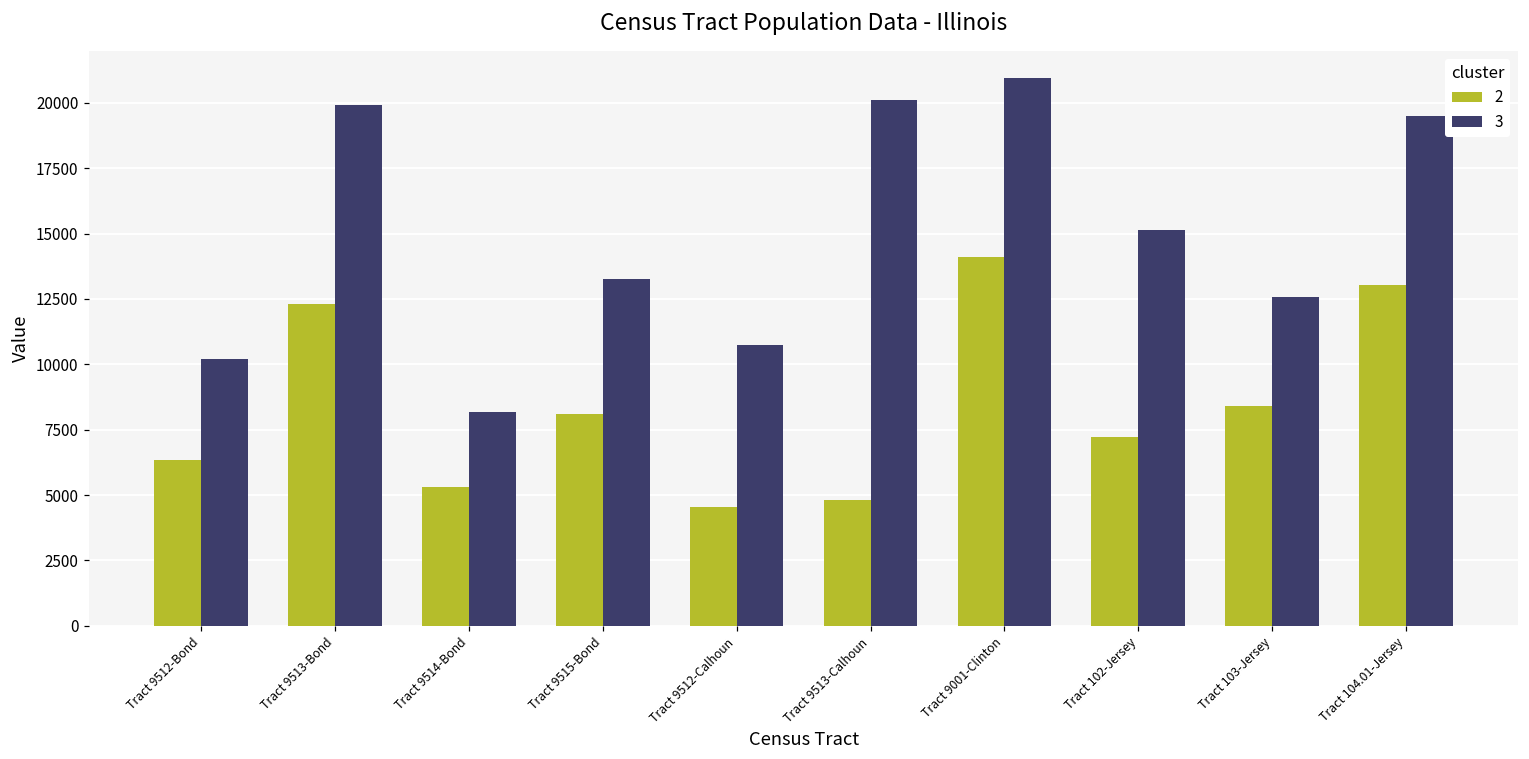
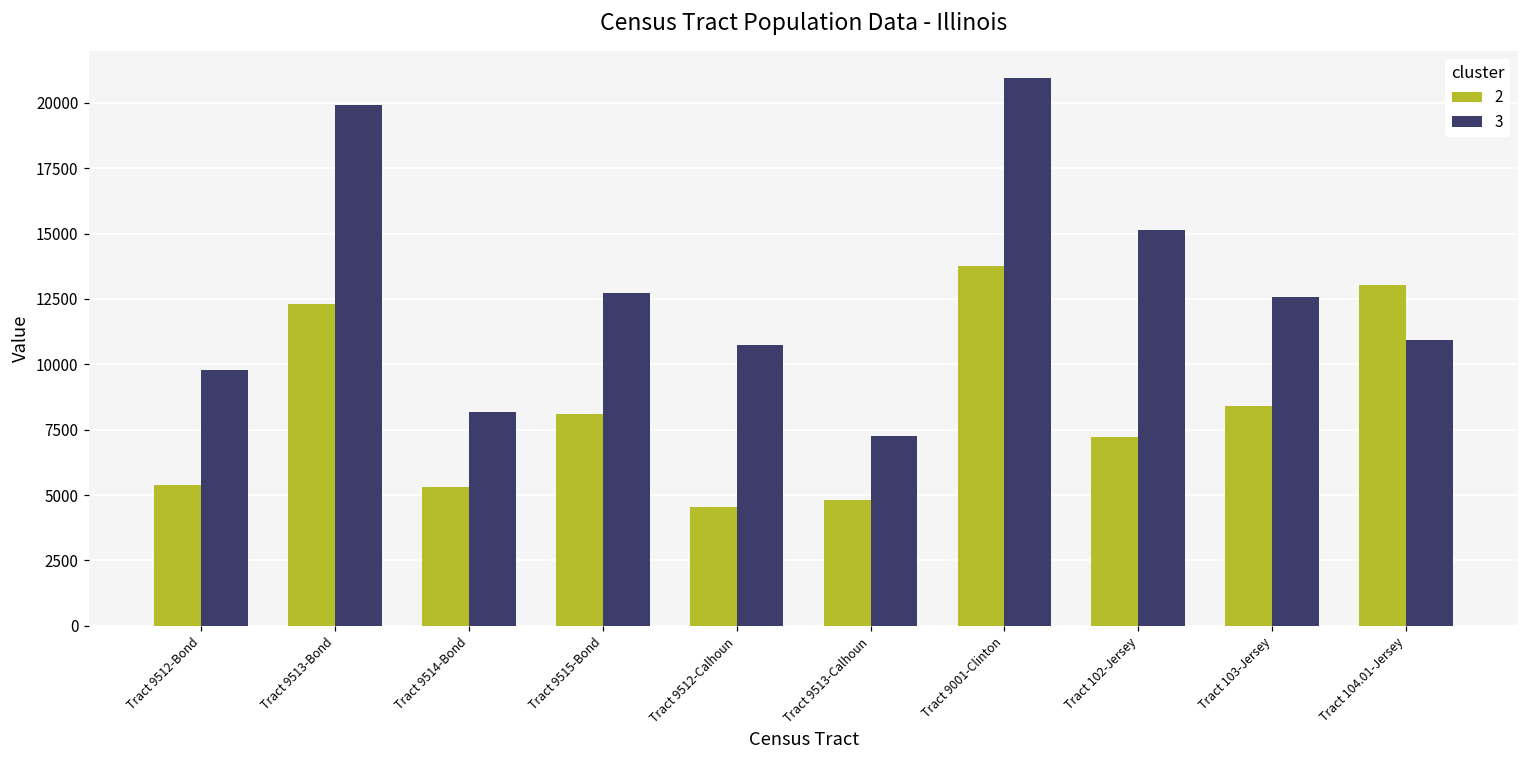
2, Tract 9512-Bond: 6300 -> 5400
3, Tract 9512-Bond: 10200 -> 9800
3, Tract 9515-Bond: 13300 -> 12700
3, Tract 9513-Calhoun: 20100 -> 7300
2, Tract 9001-Clinton: 14100 -> 13800
3, Tract 104.01-Jersey: 19500 -> 10900
